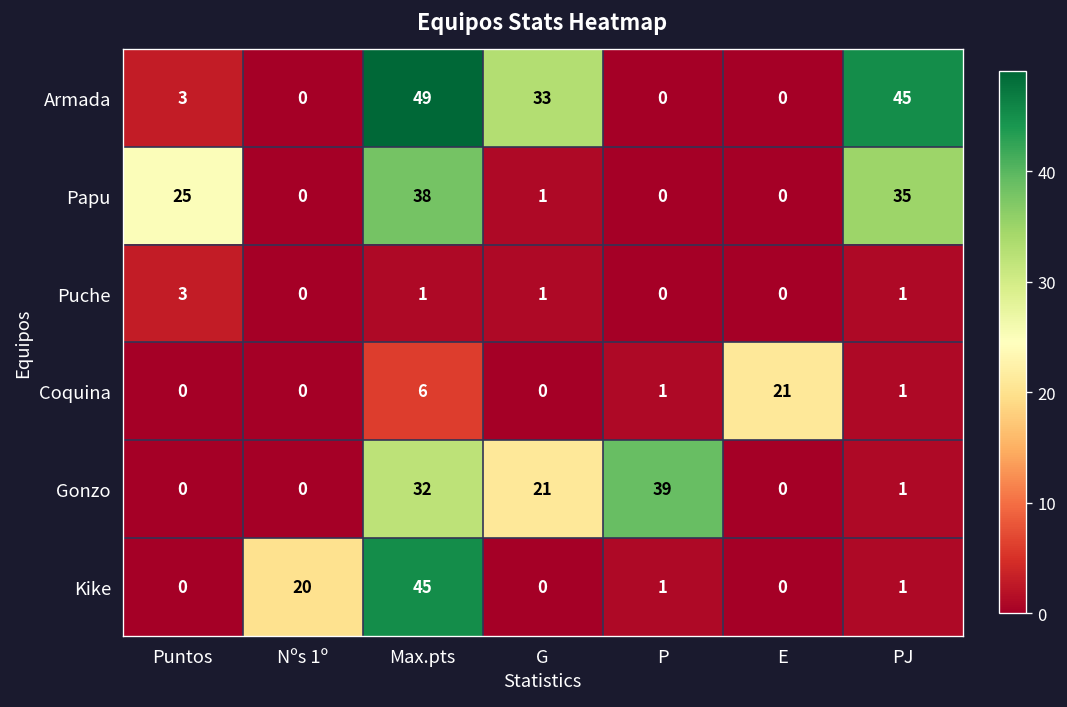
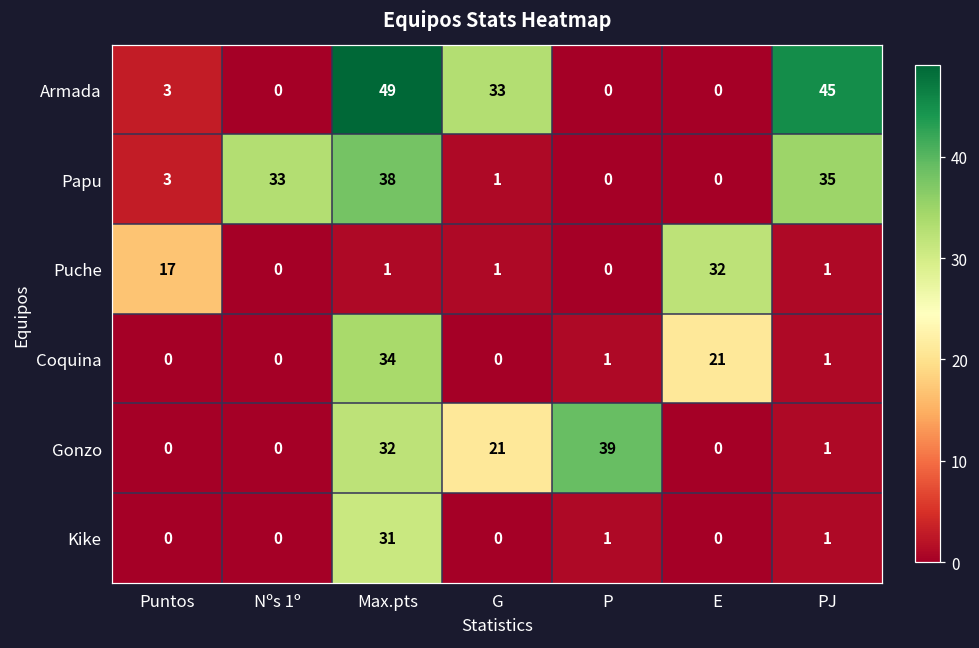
Papu, Puntos: 25 -> 3
Papu, Nºs 1º: 0 -> 33
Puche, Puntos: 3 -> 17
Puche, E: 0 -> 32
Coquina, Max.pts: 6 -> 34
Kike, Nºs 1º: 20 -> 0
Kike, Max.pts: 45 -> 31
